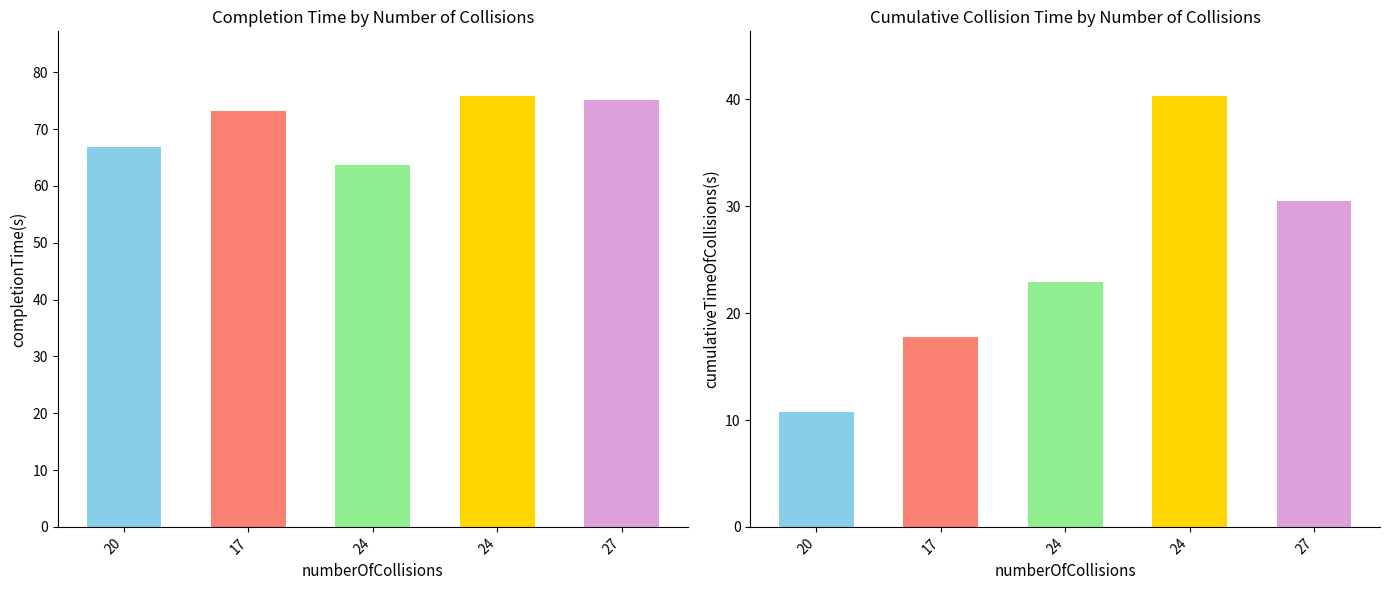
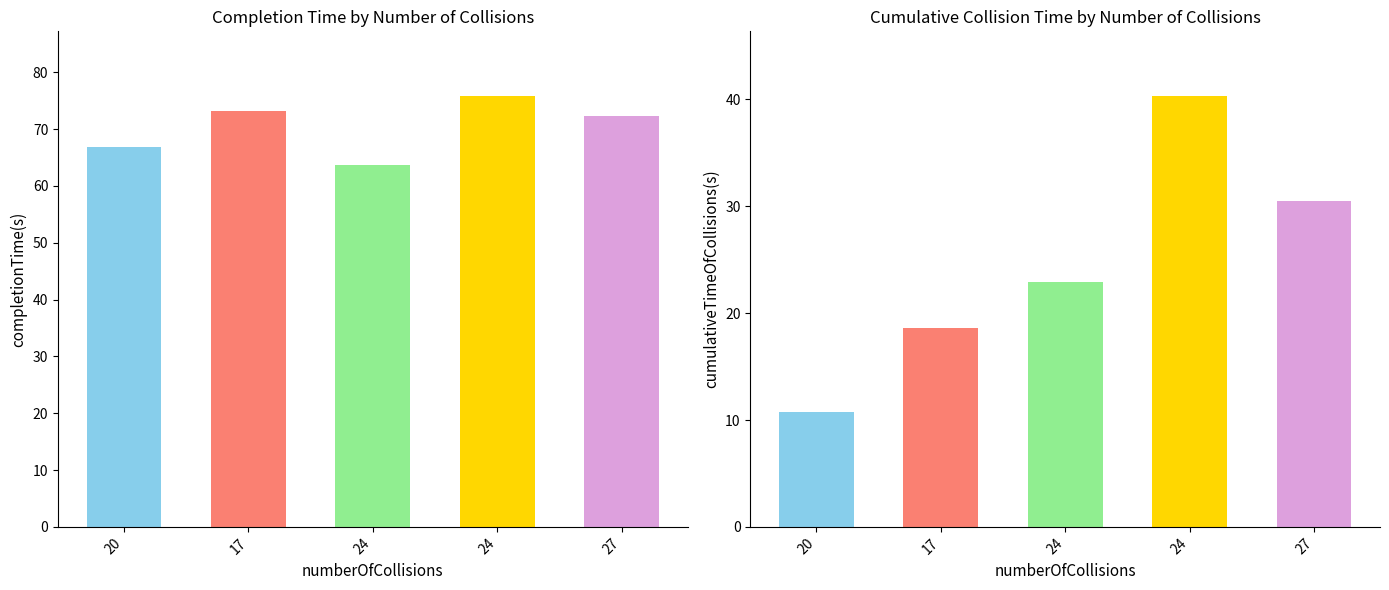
Completion Time by Number of Collisions, 27: 75 -> 72
Cumulative Collision Time by Number of Collisions, 17: 17.7 -> 18.6
